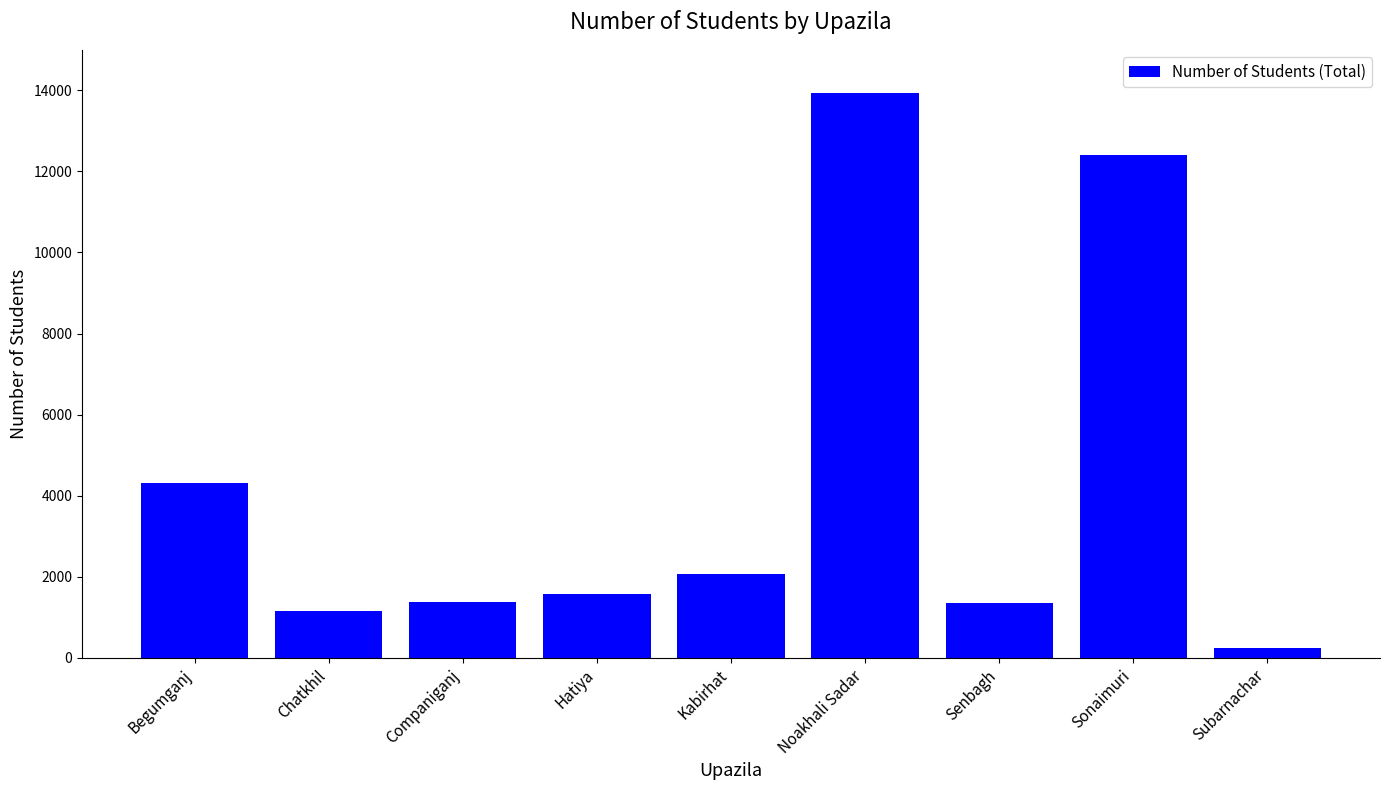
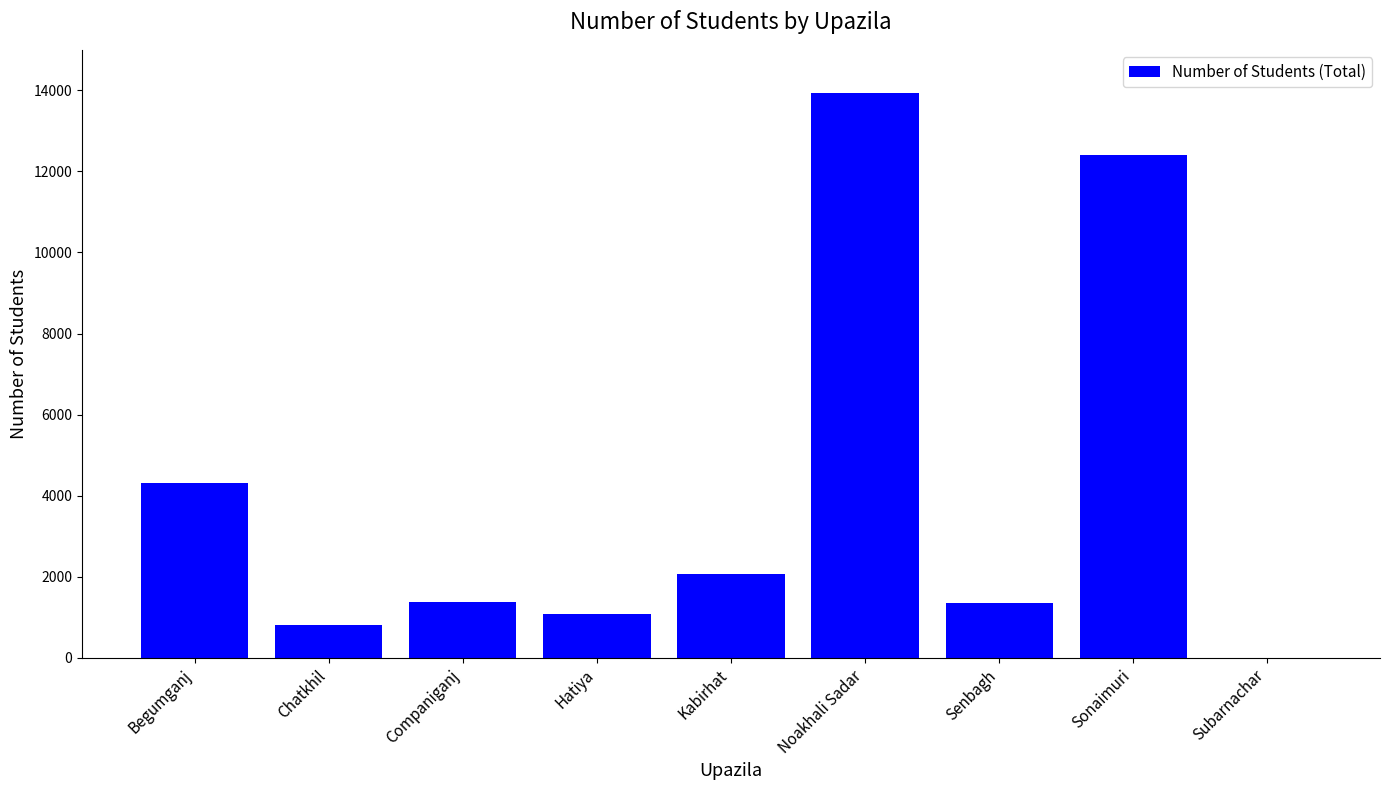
Chatkhil: 1200 -> 800
Hatiya: 1600 -> 1100
Subarnachar: 200 -> 0
